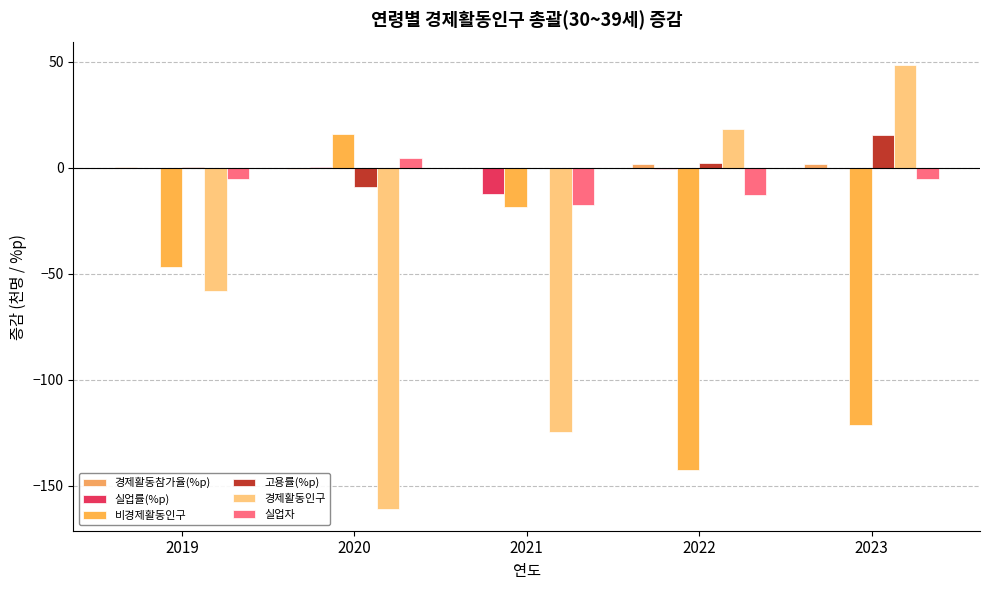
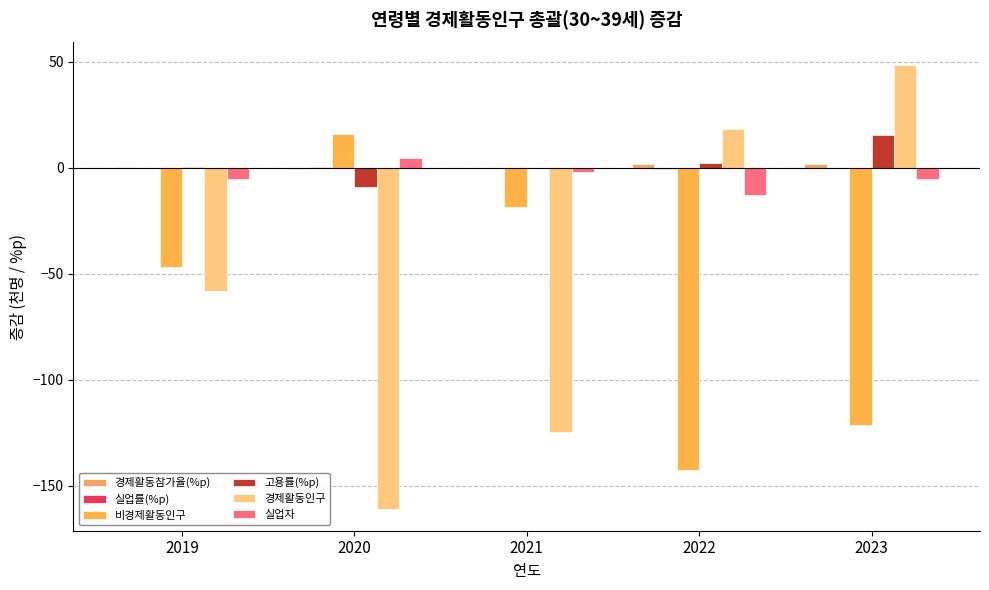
실업률(%p), 2021: -12 -> 0
실업자, 2021: -18 -> -2
